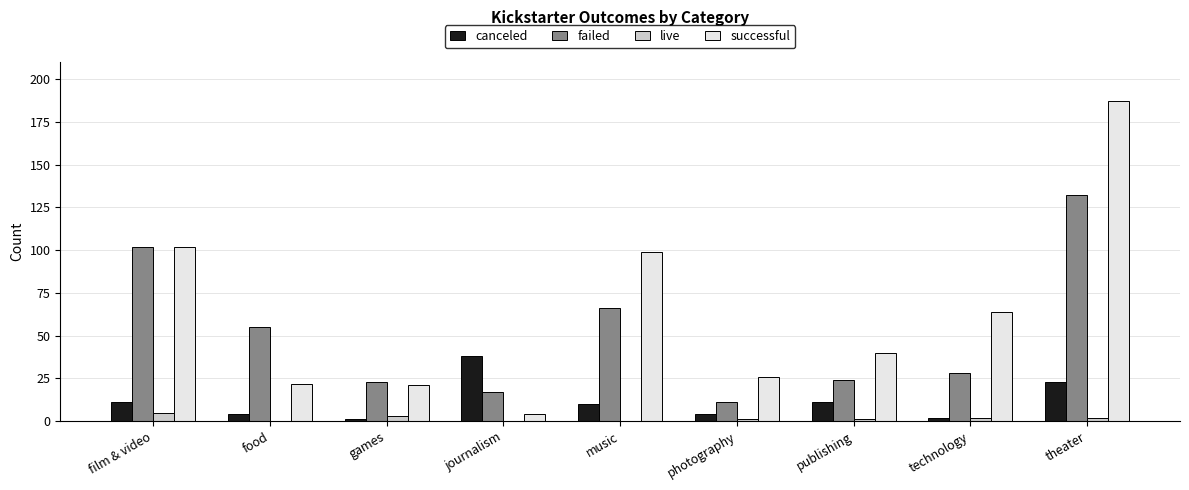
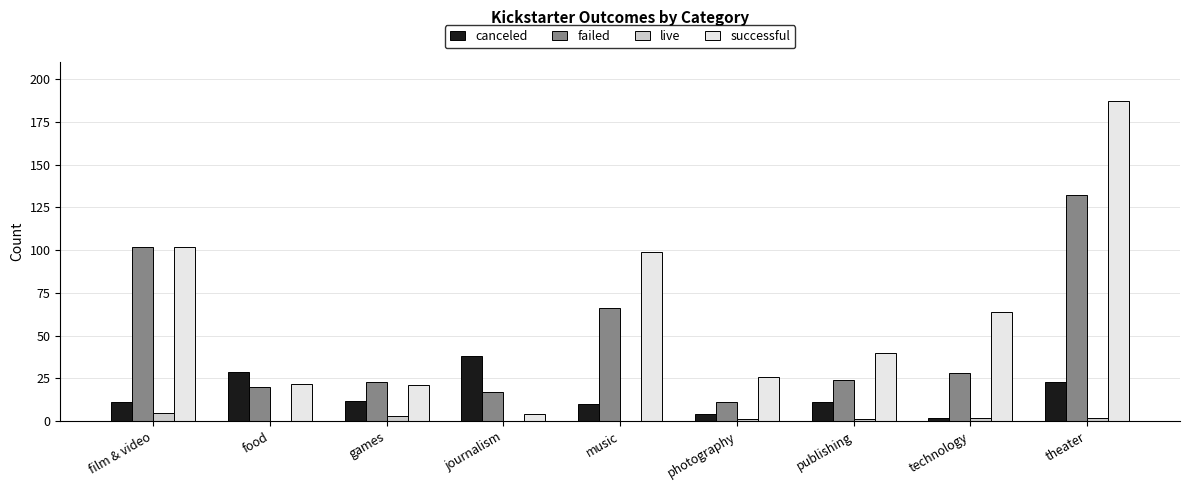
canceled, food: 4 -> 29
failed, food: 55 -> 20
canceled, games: 1 -> 12
